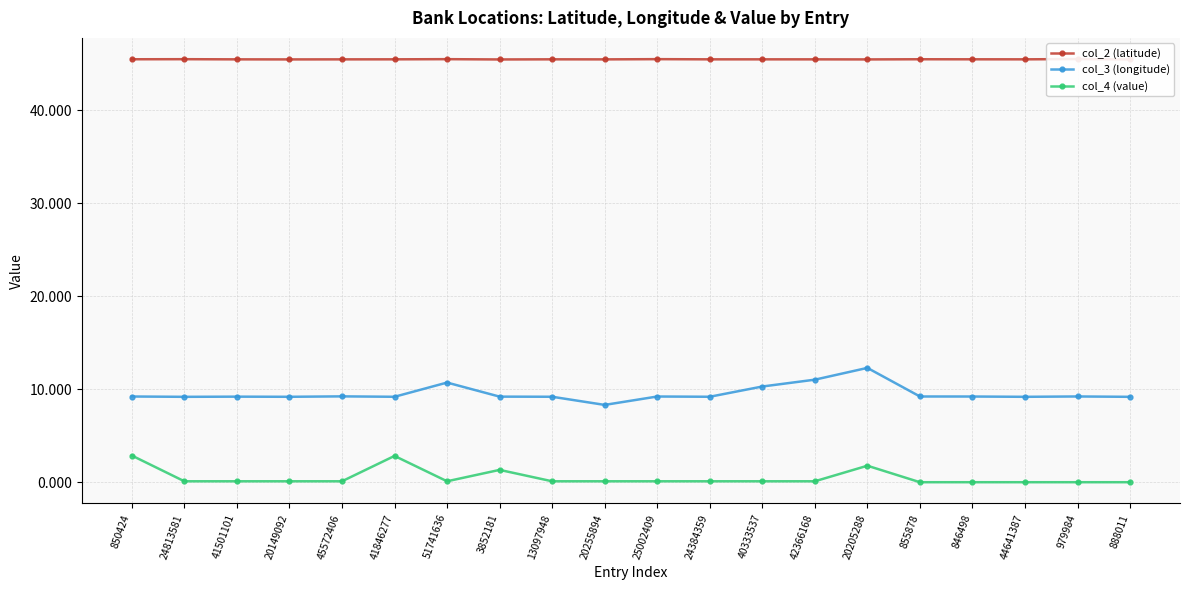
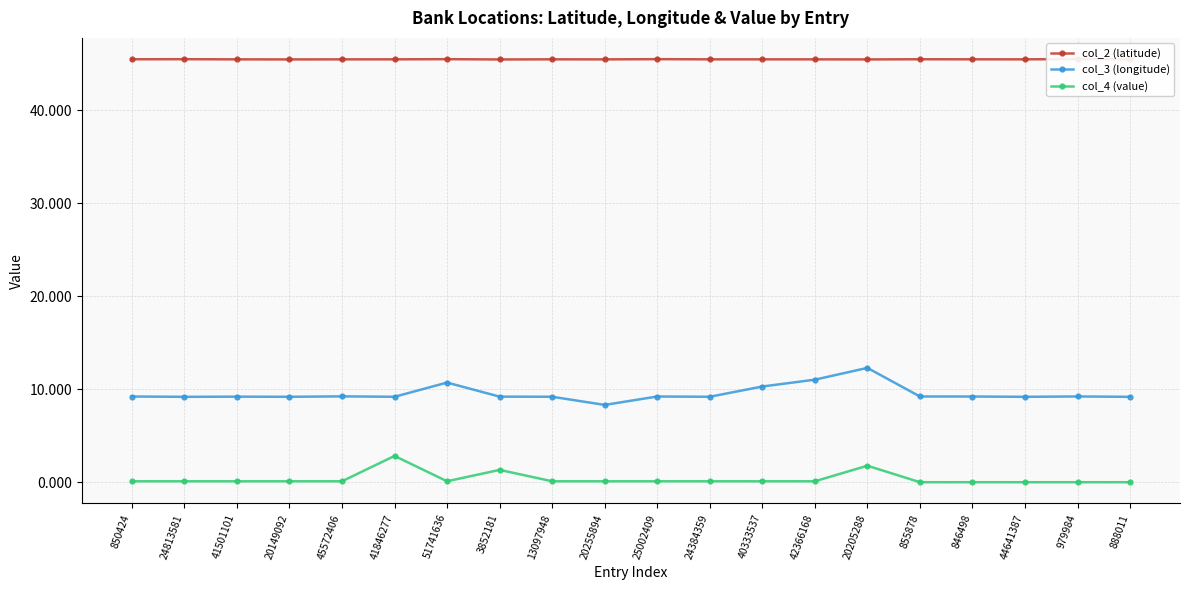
col_4 (value), 850424: 3 -> 0
